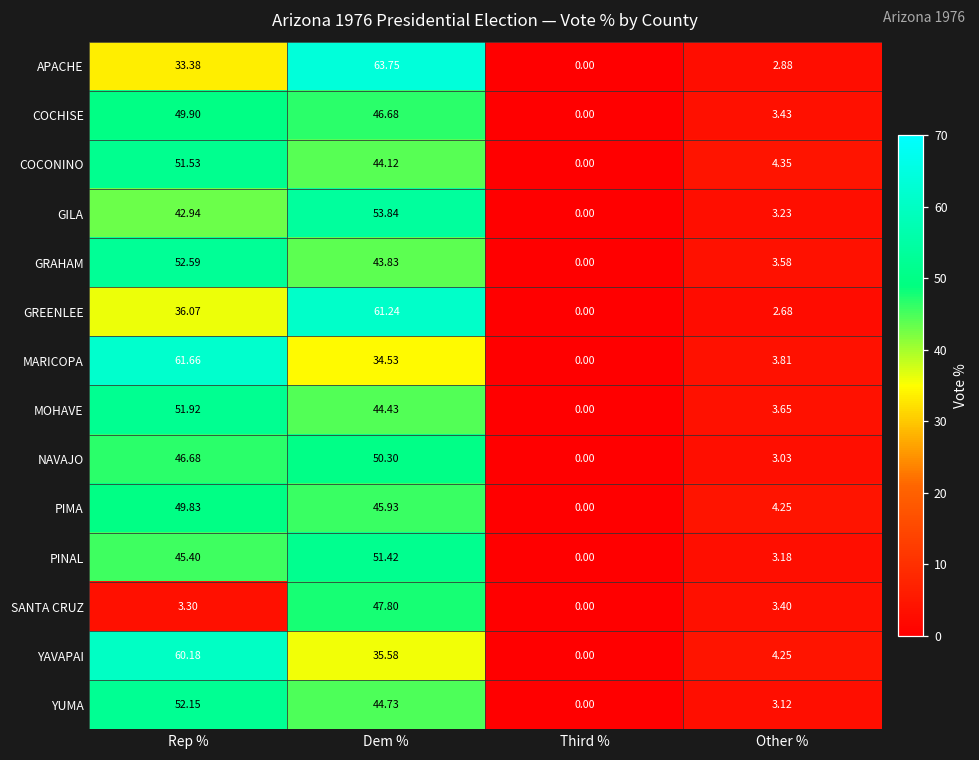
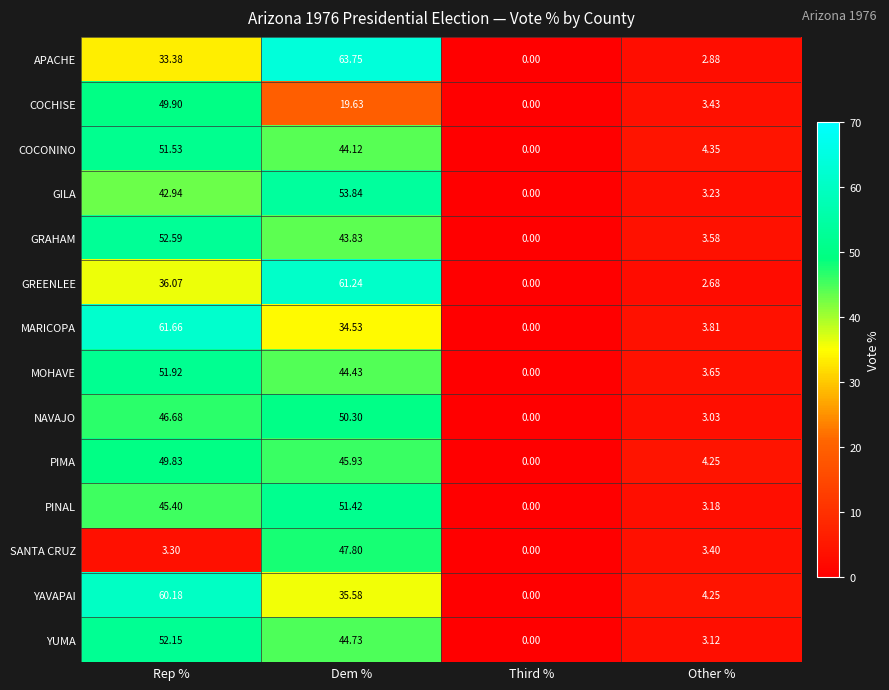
COCHISE, Dem %: 46.68 -> 19.63
